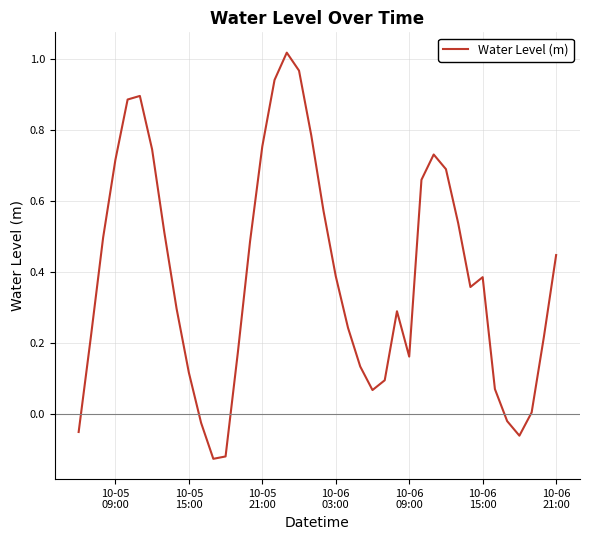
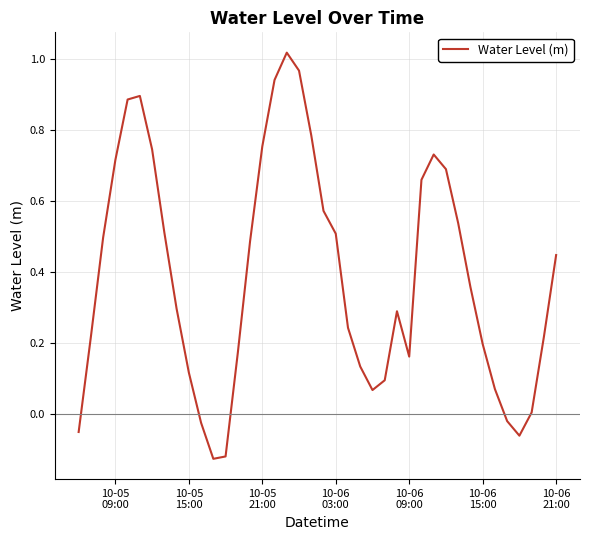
10-06 03:00: 0.39 -> 0.51
10-06 15:00: 0.39 -> 0.20
